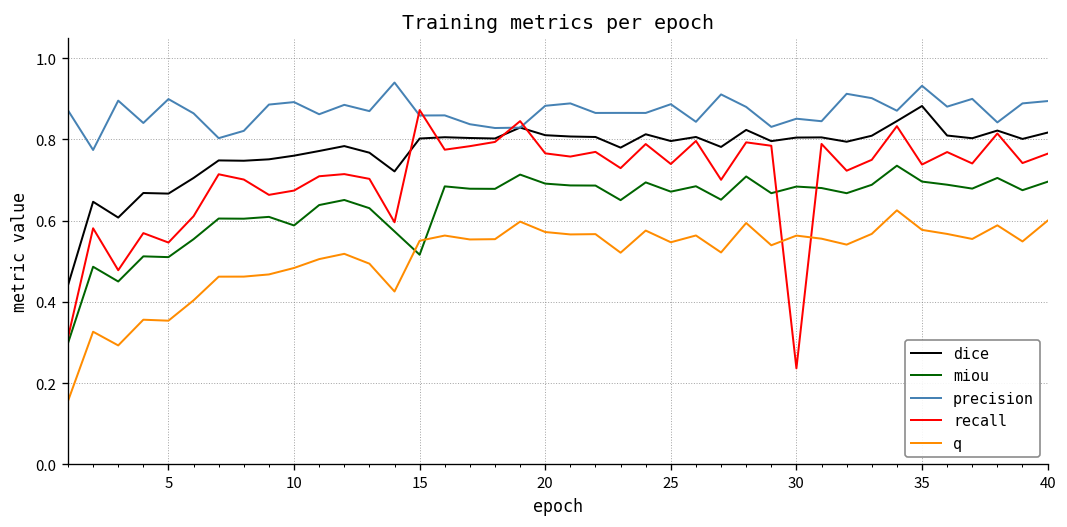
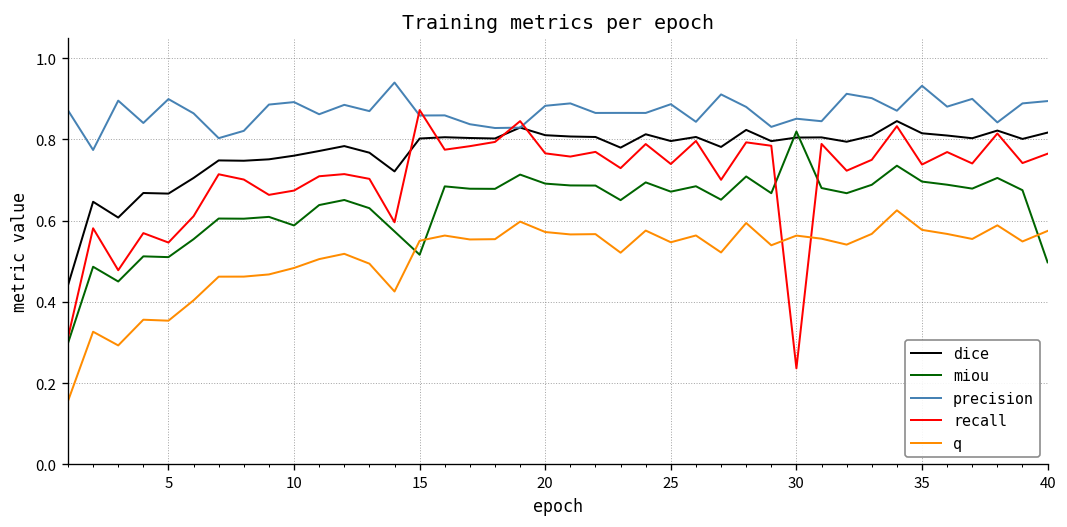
miou, 30: 0.68 -> 0.82
dice, 35: 0.88 -> 0.81
miou, 40: 0.70 -> 0.50
q, 40: 0.60 -> 0.57
